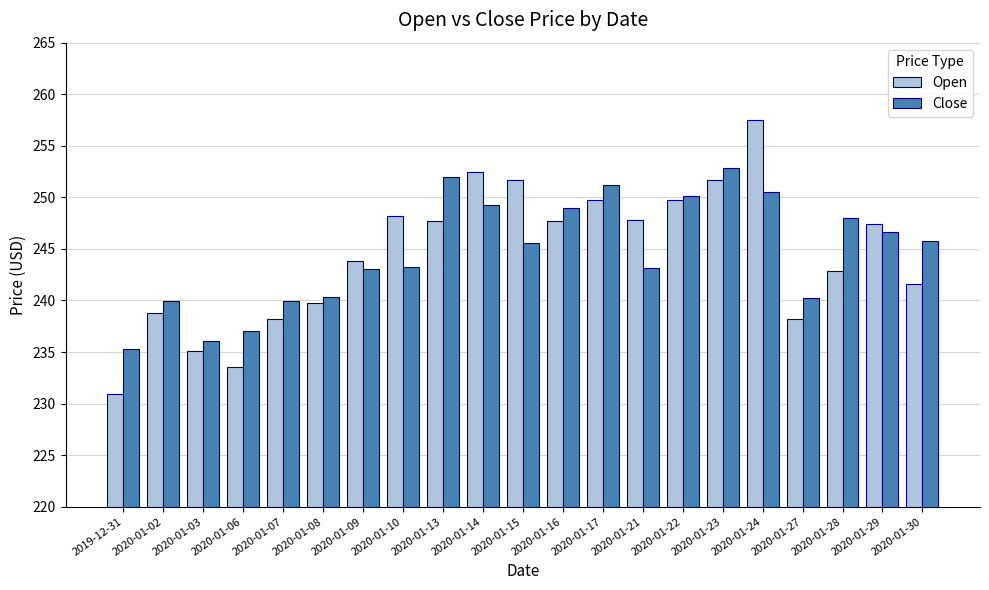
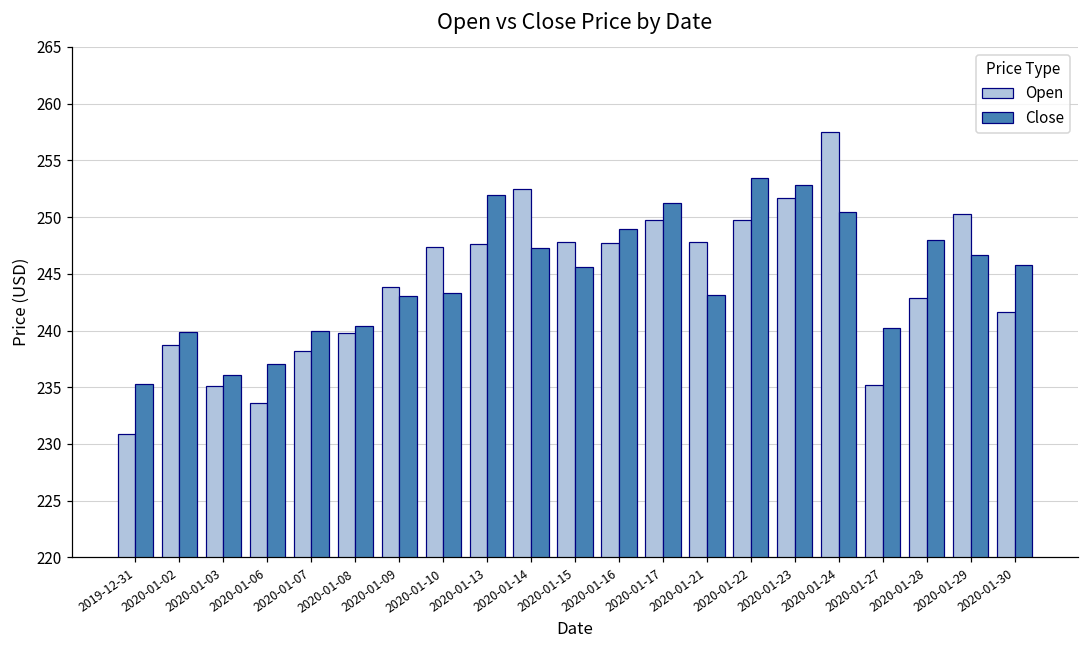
Open, 2020-01-10: 248.2 -> 247.3
Close, 2020-01-14: 249.3 -> 247.3
Open, 2020-01-15: 251.7 -> 247.8
Close, 2020-01-22: 250.1 -> 253.4
Open, 2020-01-27: 238.2 -> 235.2
Open, 2020-01-29: 247.4 -> 250.3
